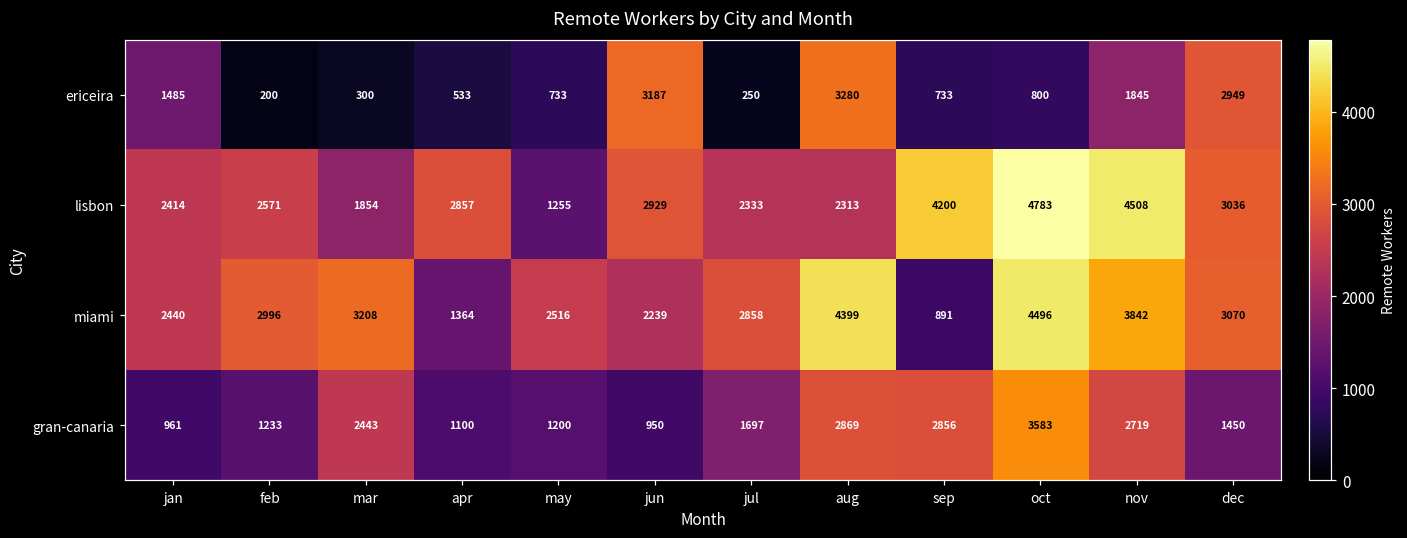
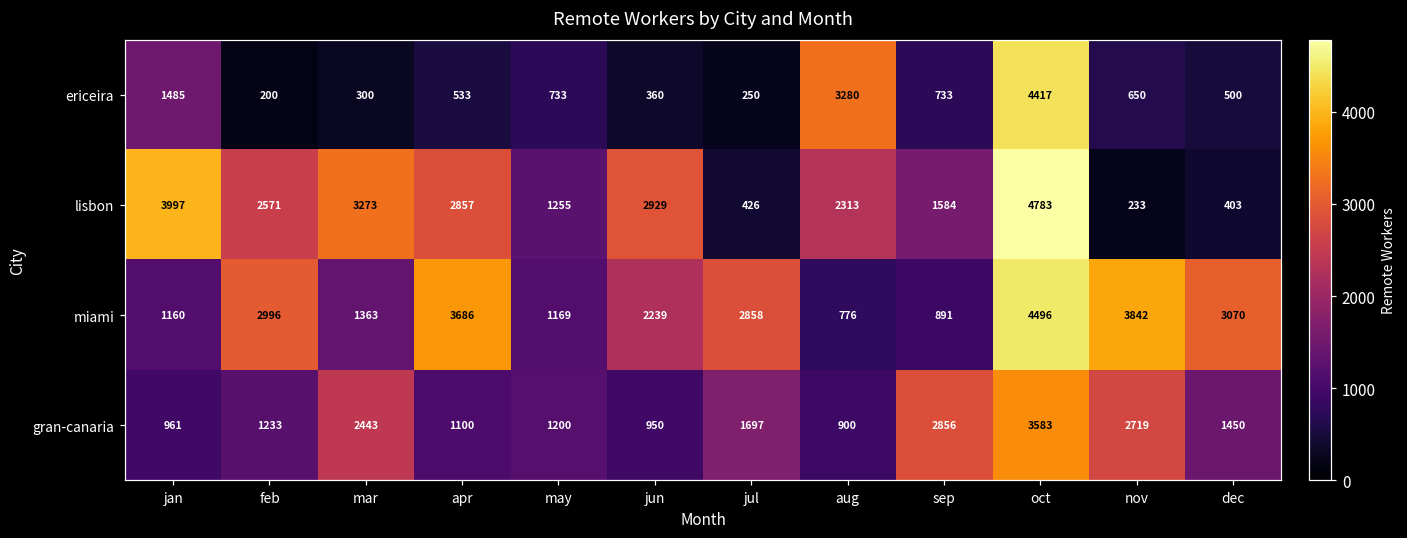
ericeira, jun: 3187 -> 360
ericeira, oct: 800 -> 4417
ericeira, nov: 1845 -> 650
ericeira, dec: 2949 -> 500
lisbon, jan: 2414 -> 3997
lisbon, mar: 1854 -> 3273
lisbon, jul: 2333 -> 426
lisbon, sep: 4200 -> 1584
lisbon, nov: 4508 -> 233
lisbon, dec: 3036 -> 403
miami, jan: 2440 -> 1160
miami, mar: 3208 -> 1363
miami, apr: 1364 -> 3686
miami, may: 2516 -> 1169
miami, aug: 4399 -> 776
gran-canaria, aug: 2869 -> 900
